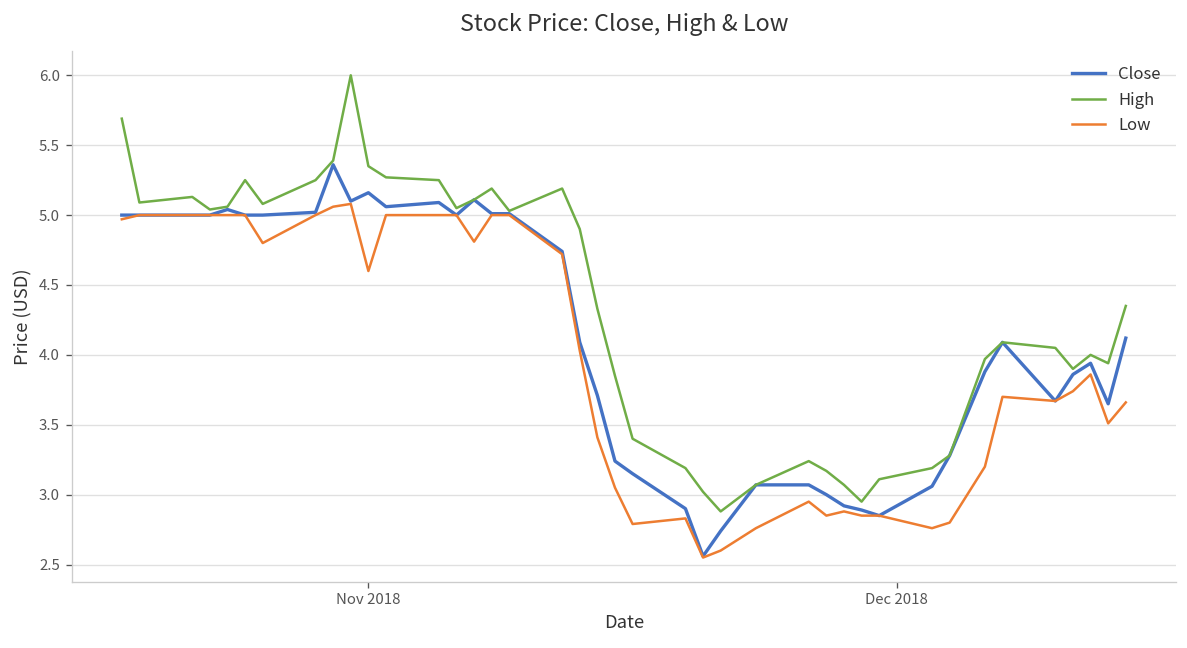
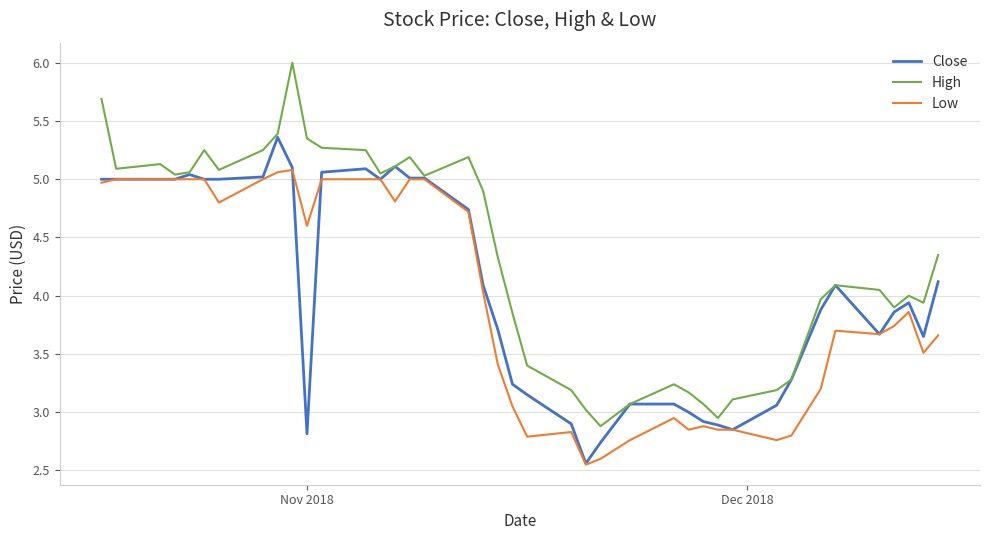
Close, Nov 2018: 5.16 -> 2.81
